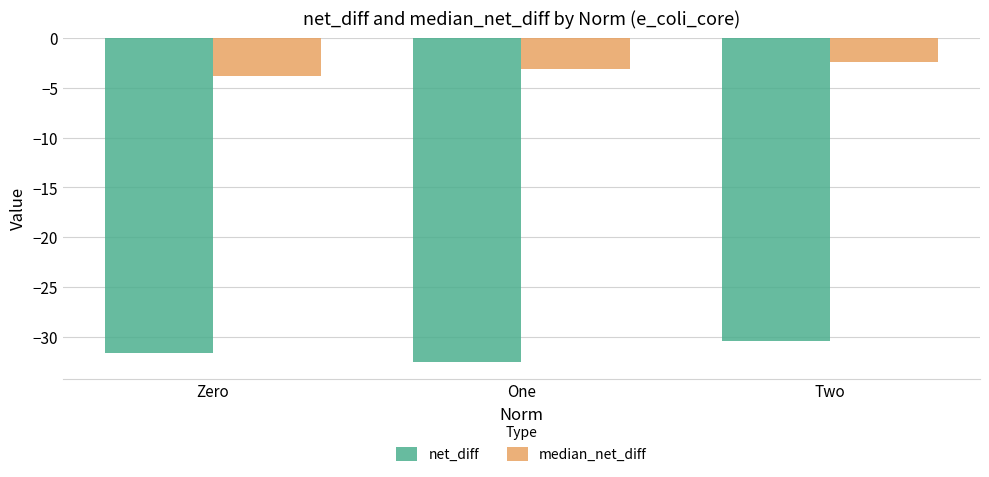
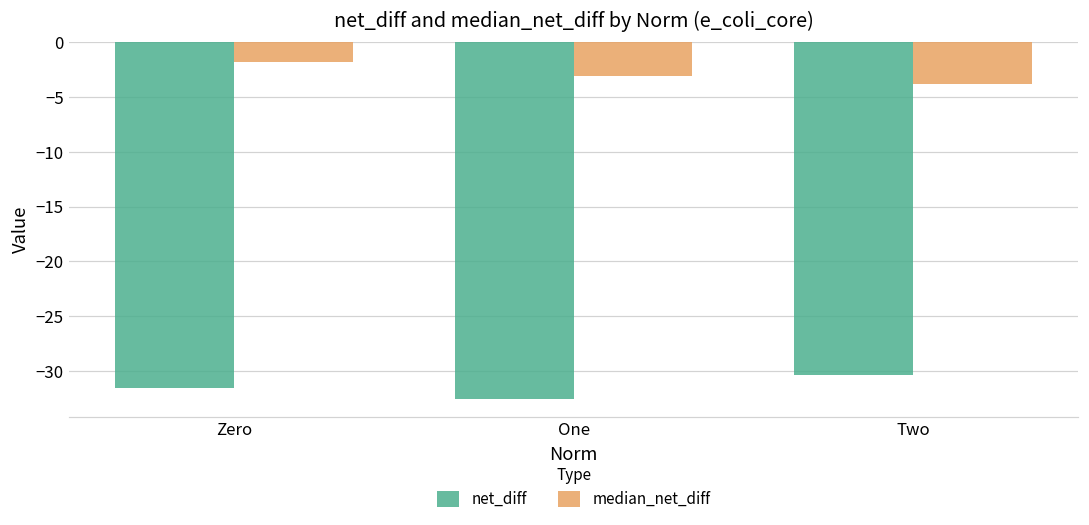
median_net_diff, Zero: -4 -> -2
median_net_diff, Two: -2 -> -4
